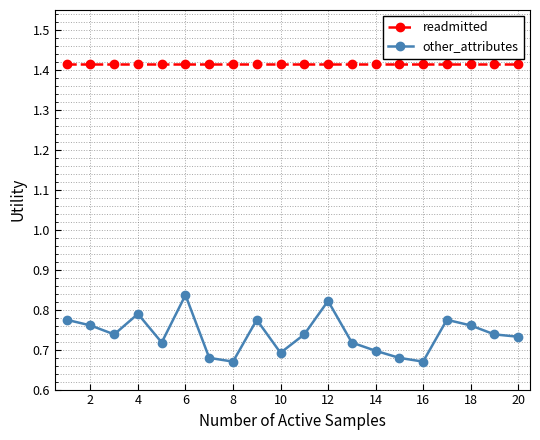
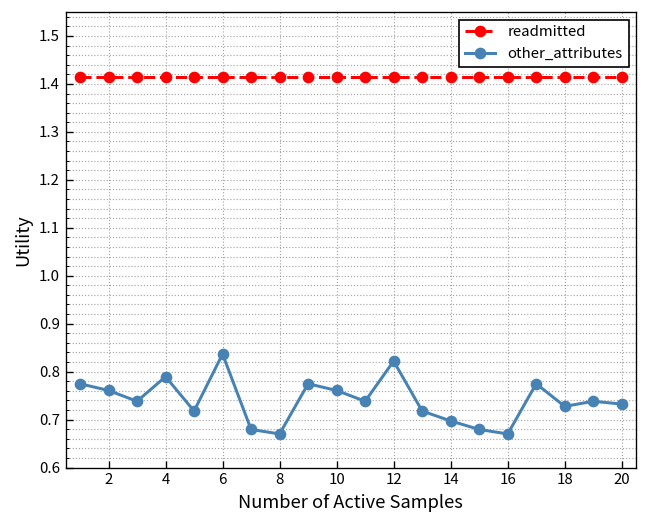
other_attributes, 10: 0.69 -> 0.76
other_attributes, 18: 0.76 -> 0.73
